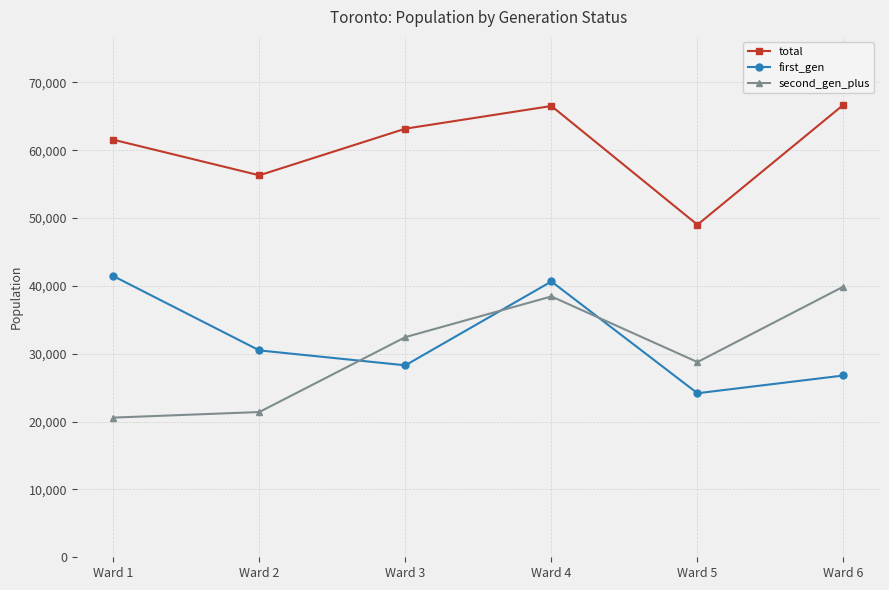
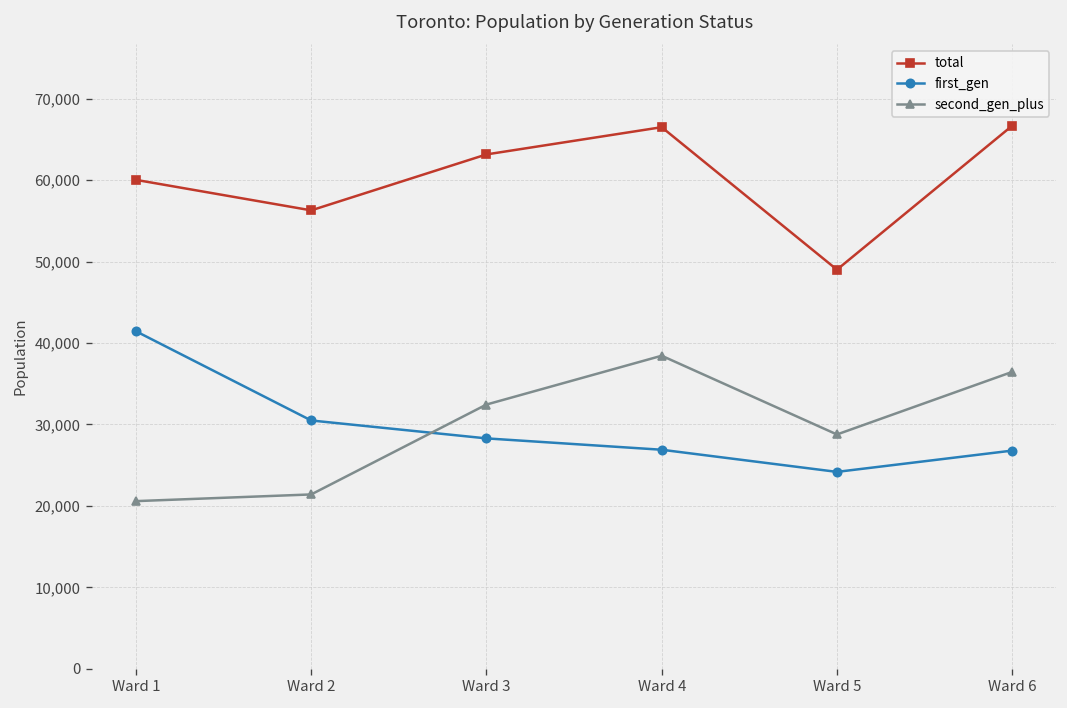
total, Ward 1: 62,000 -> 60,000
first_gen, Ward 4: 41,000 -> 27,000
second_gen_plus, Ward 6: 40,000 -> 36,000
